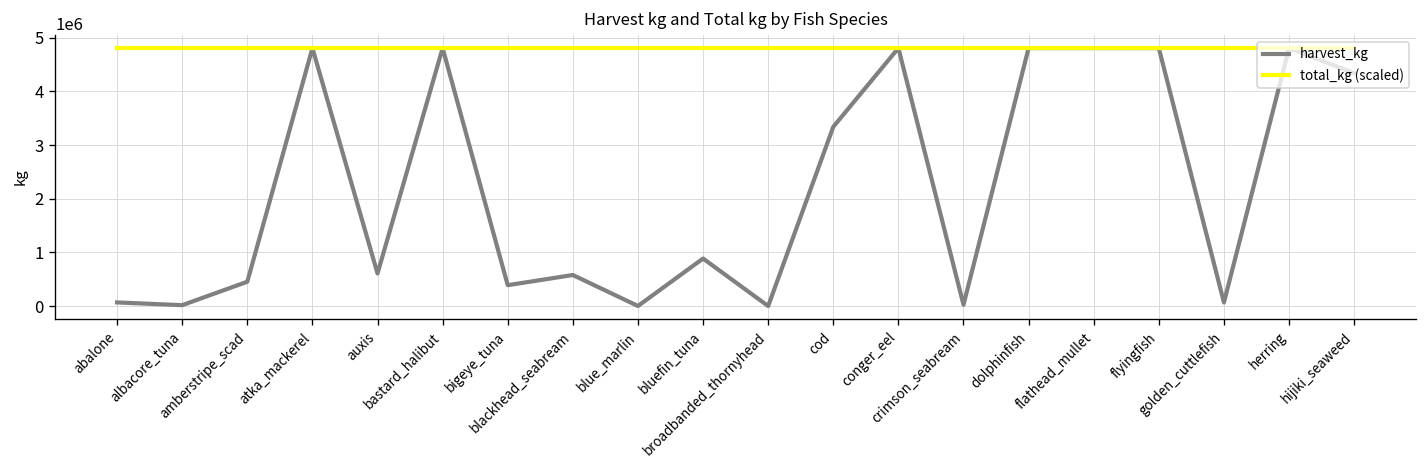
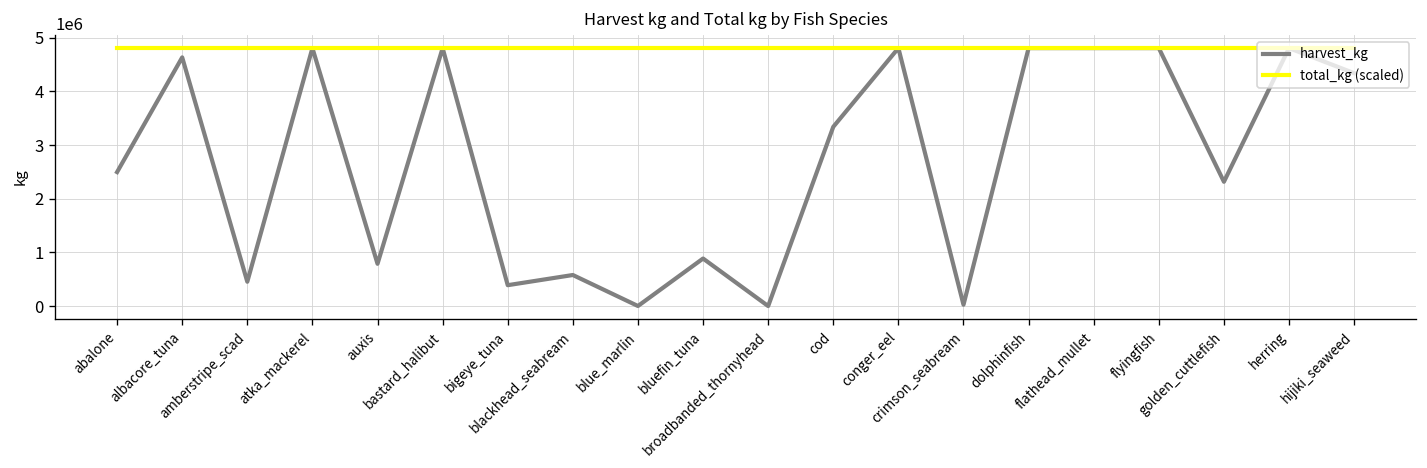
harvest_kg, abalone: 100000 -> 2500000
harvest_kg, albacore_tuna: 0 -> 4600000
harvest_kg, auxis: 600000 -> 800000
harvest_kg, golden_cuttlefish: 100000 -> 2300000
